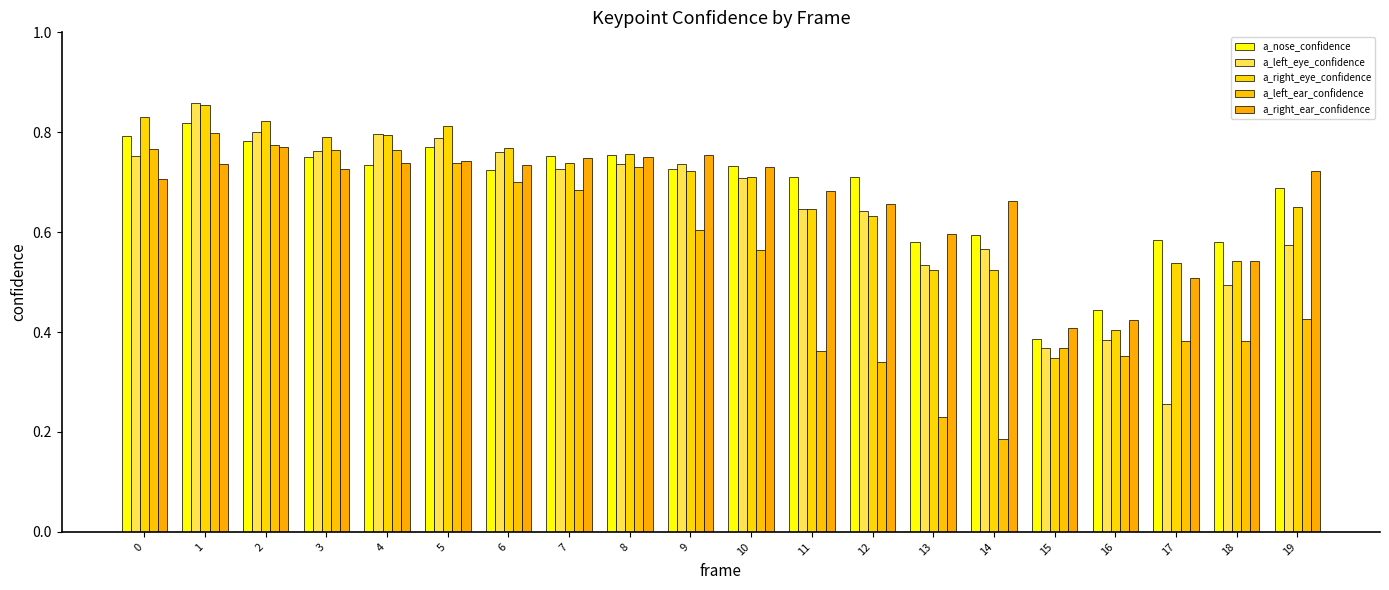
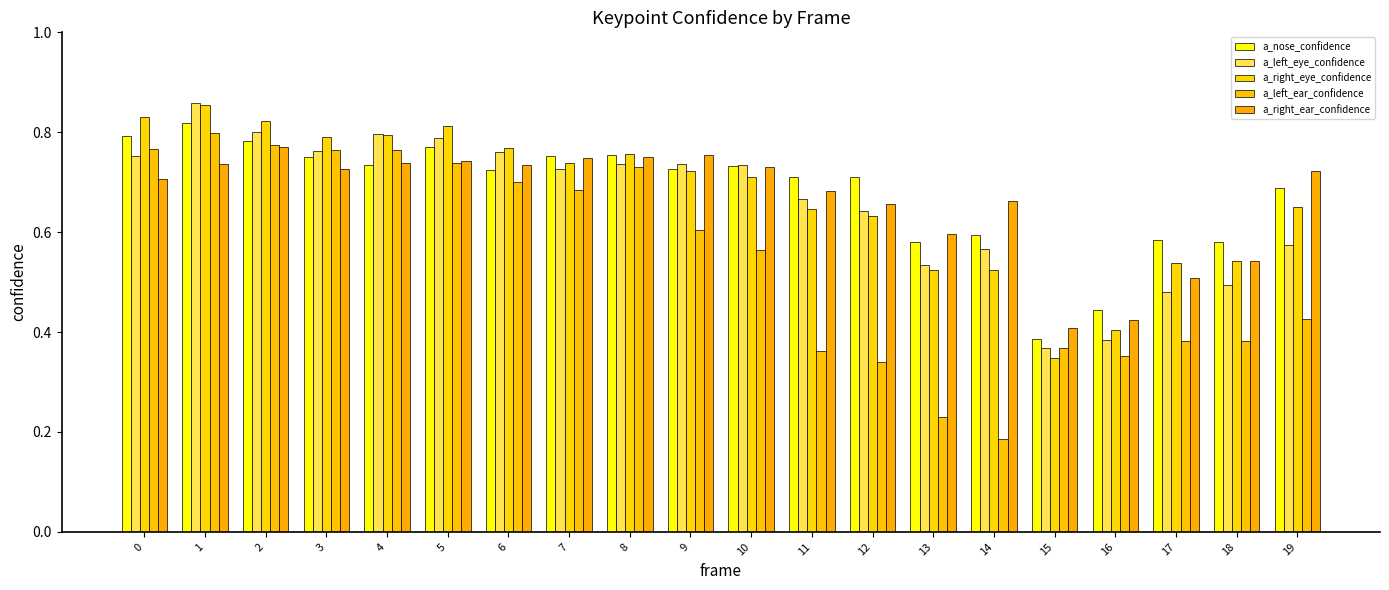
a_left_eye_confidence, 10: 0.71 -> 0.73
a_left_eye_confidence, 11: 0.65 -> 0.67
a_left_eye_confidence, 17: 0.26 -> 0.48
